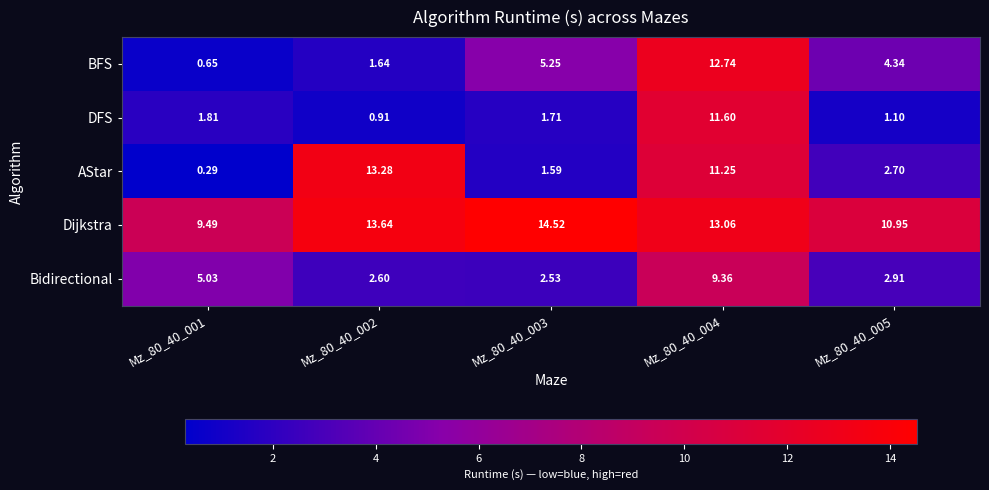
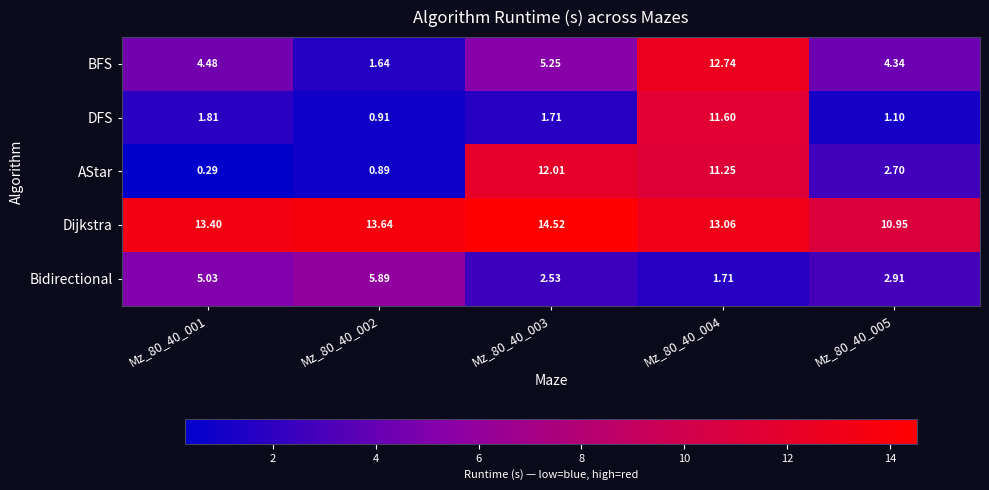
BFS, Mz_80_40_001: 0.65 -> 4.48
AStar, Mz_80_40_002: 13.28 -> 0.89
AStar, Mz_80_40_003: 1.59 -> 12.01
Dijkstra, Mz_80_40_001: 9.49 -> 13.40
Bidirectional, Mz_80_40_002: 2.60 -> 5.89
Bidirectional, Mz_80_40_004: 9.36 -> 1.71
